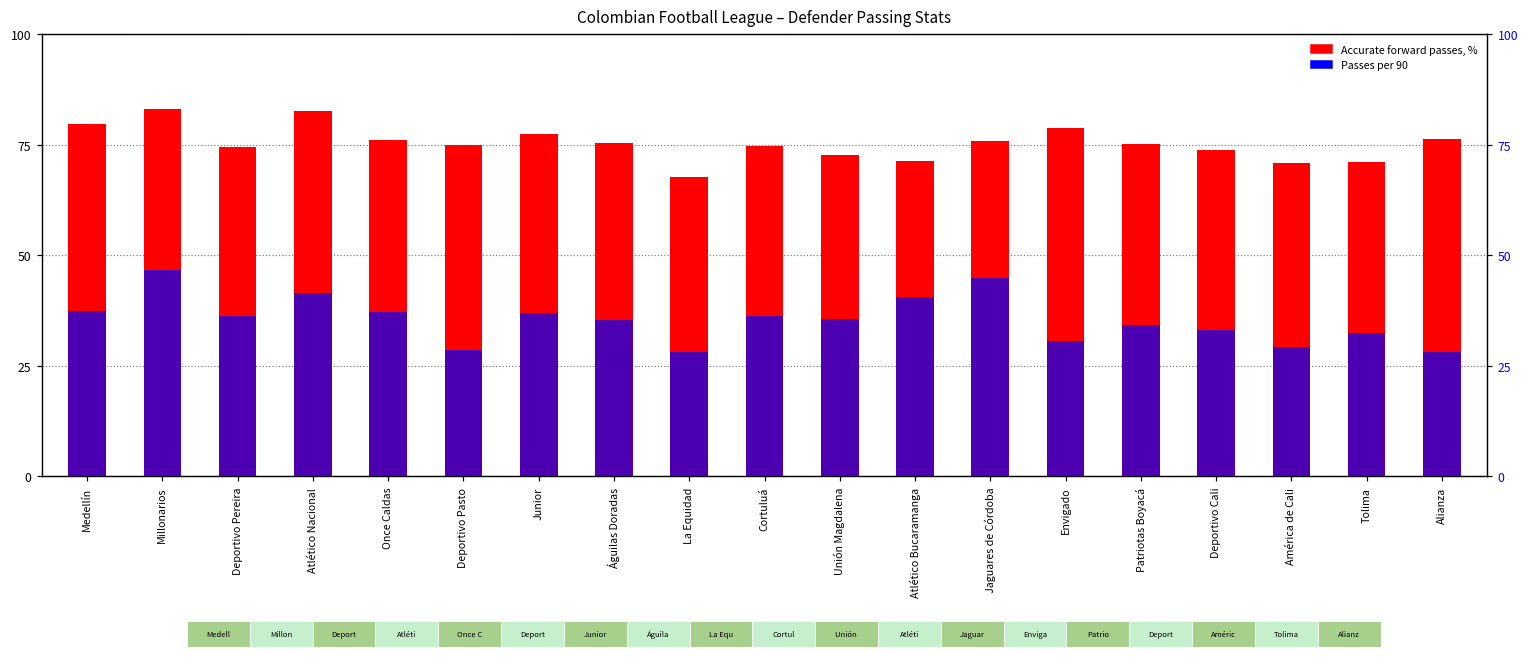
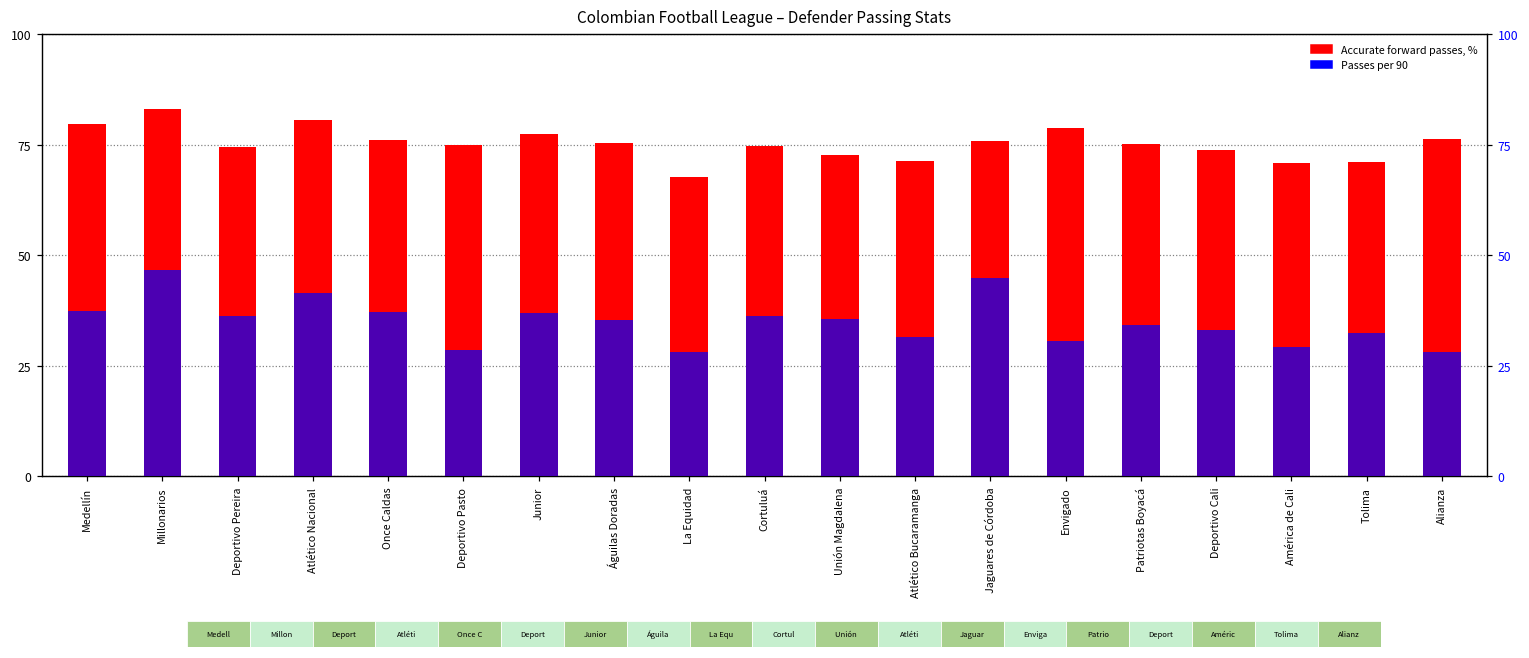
Accurate forward passes, %, Atlético Nacional: 83 -> 81
Passes per 90, Atlético Bucaramanga: 41 -> 31
